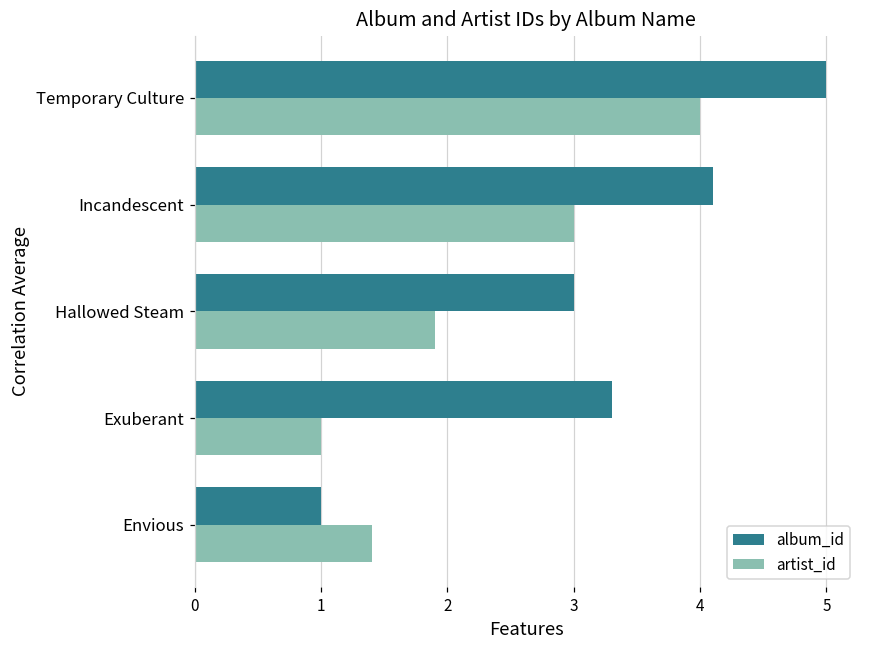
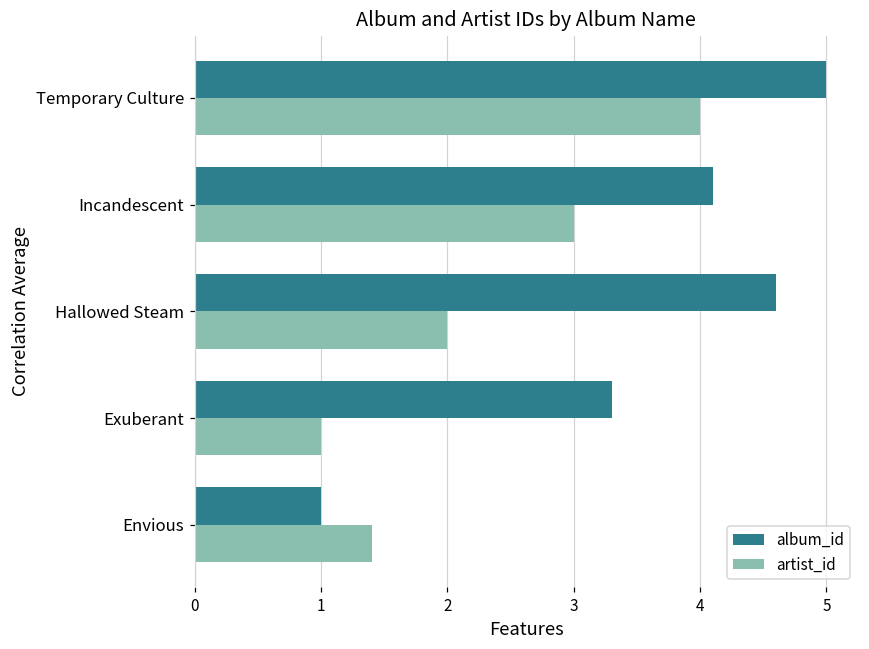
album_id, Hallowed Steam: 3.0 -> 4.6
artist_id, Hallowed Steam: 1.9 -> 2.0
